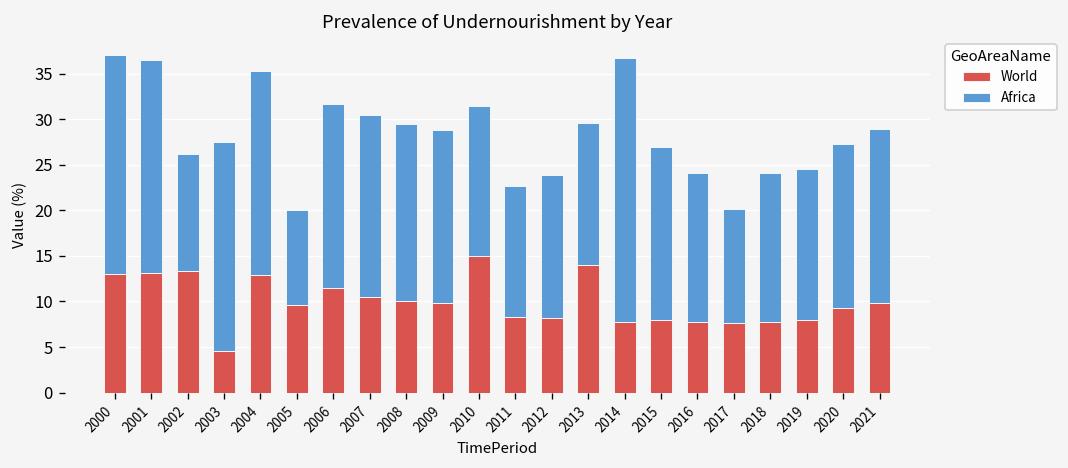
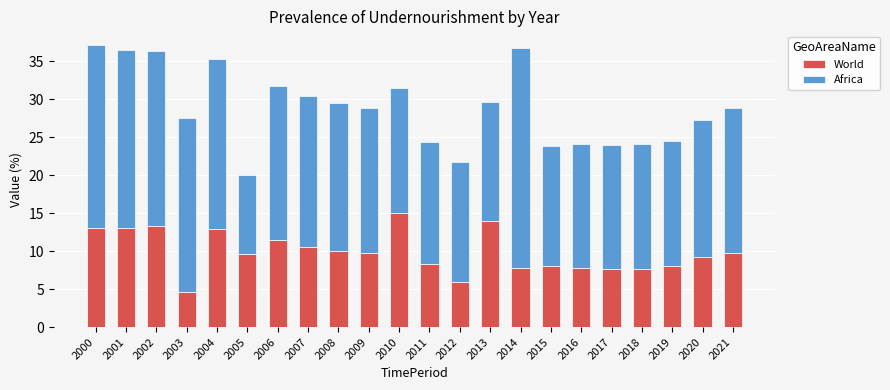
Africa, 2002: 13 -> 23
Africa, 2011: 14 -> 16
World, 2012: 8 -> 6
Africa, 2015: 19 -> 16
Africa, 2017: 13 -> 16
